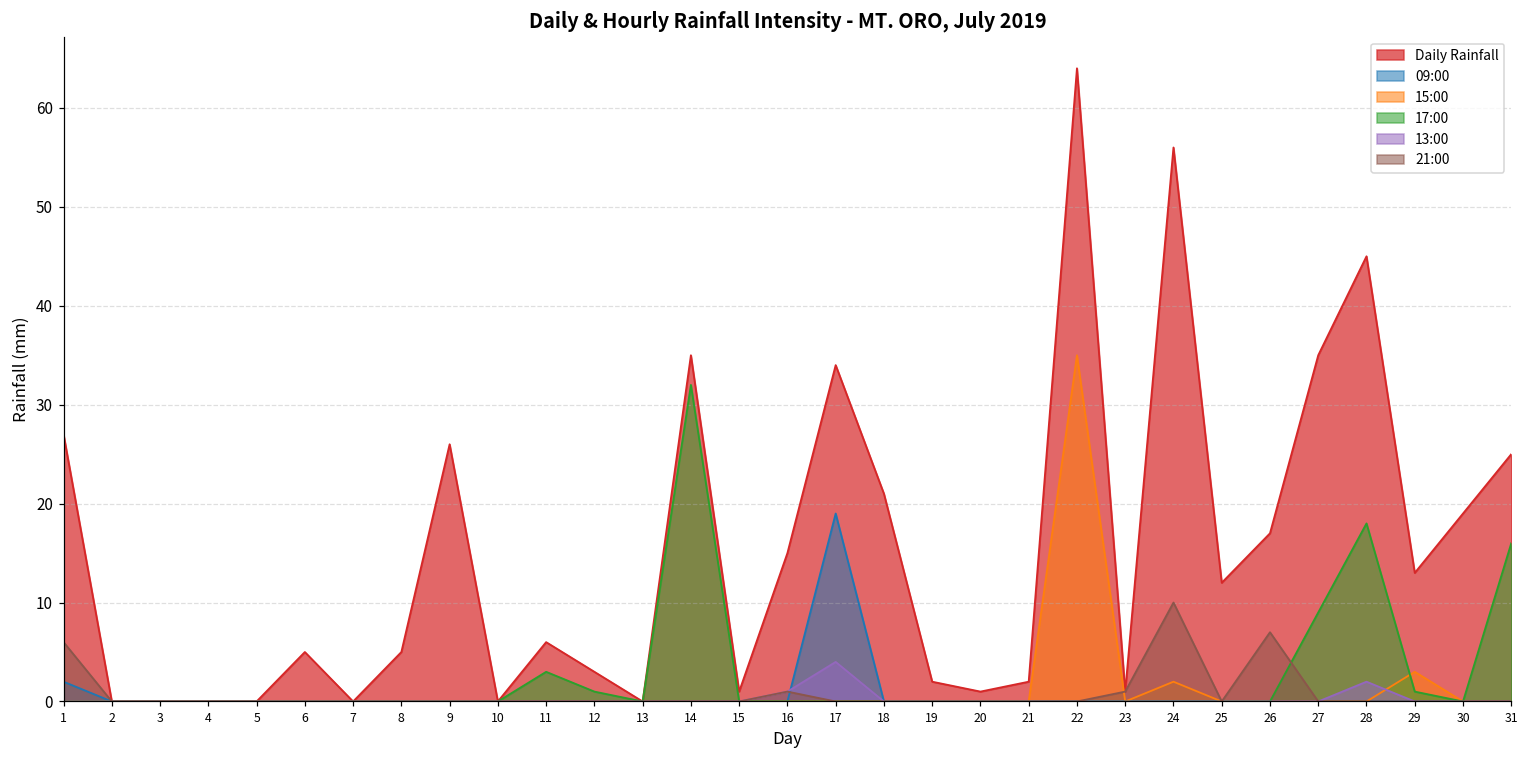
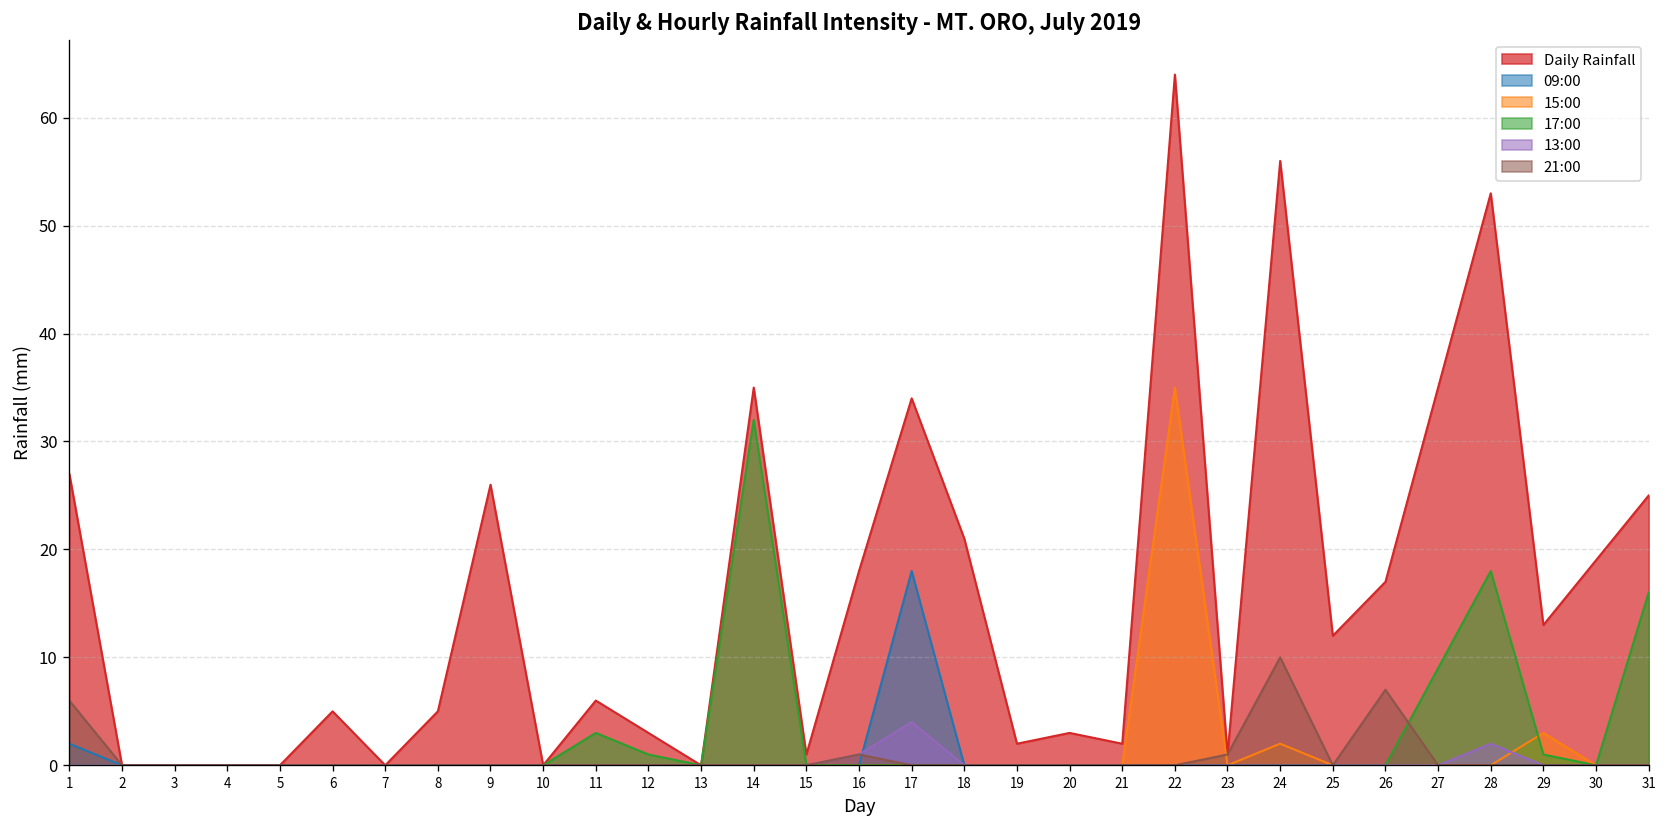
Daily Rainfall, 16: 15 -> 18
09:00, 17: 19 -> 18
Daily Rainfall, 20: 1 -> 3
Daily Rainfall, 28: 45 -> 53
